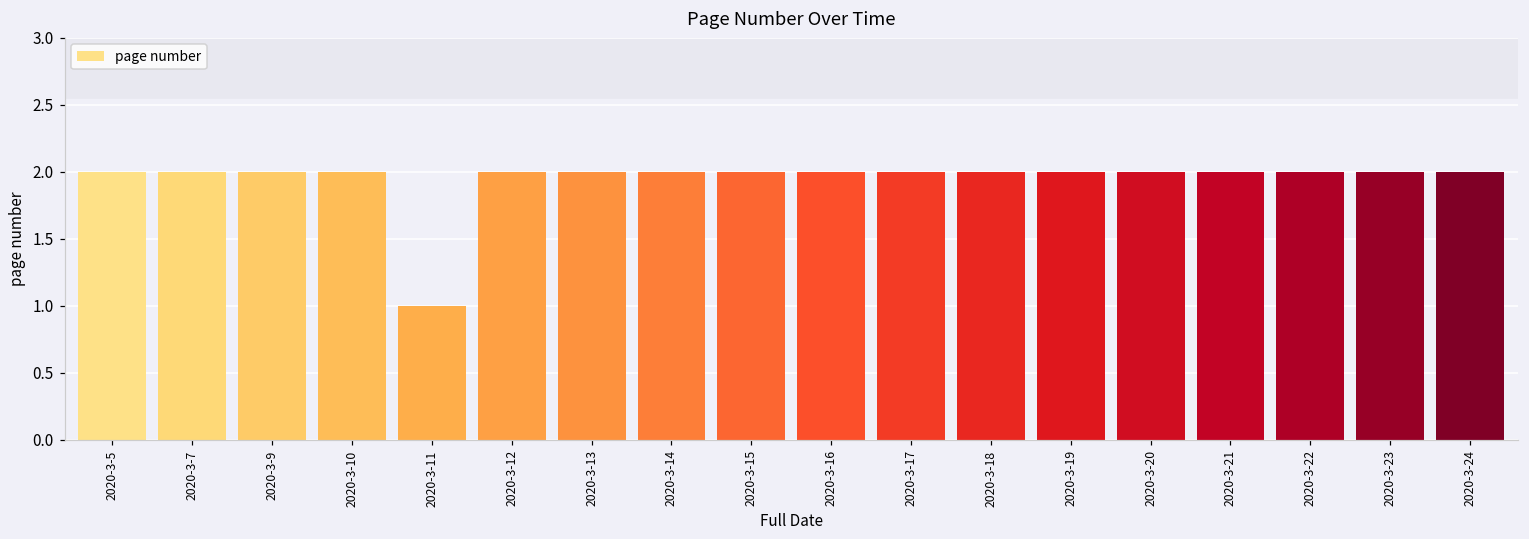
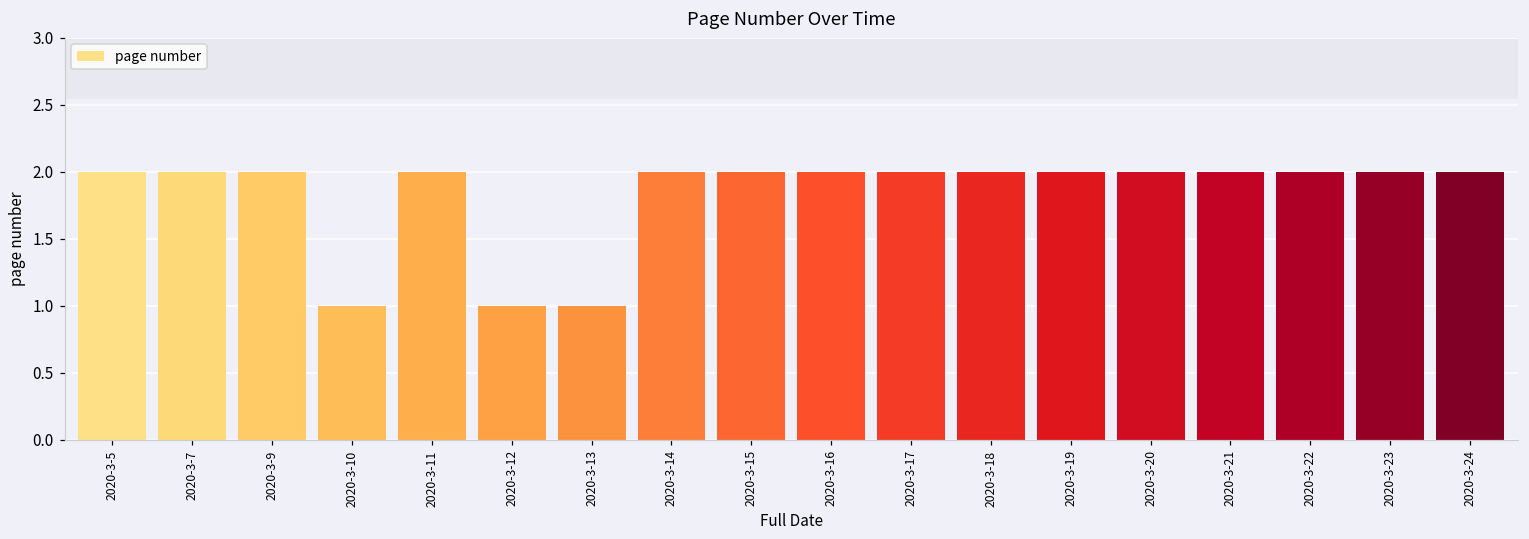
2020-3-10: 2 -> 1
2020-3-11: 1 -> 2
2020-3-12: 2 -> 1
2020-3-13: 2 -> 1
